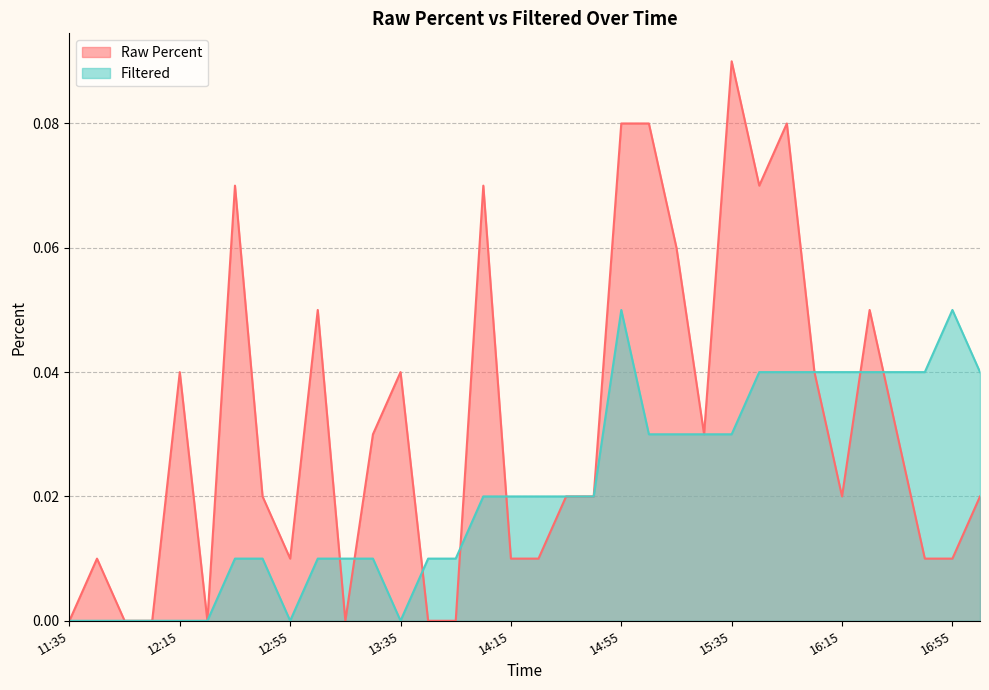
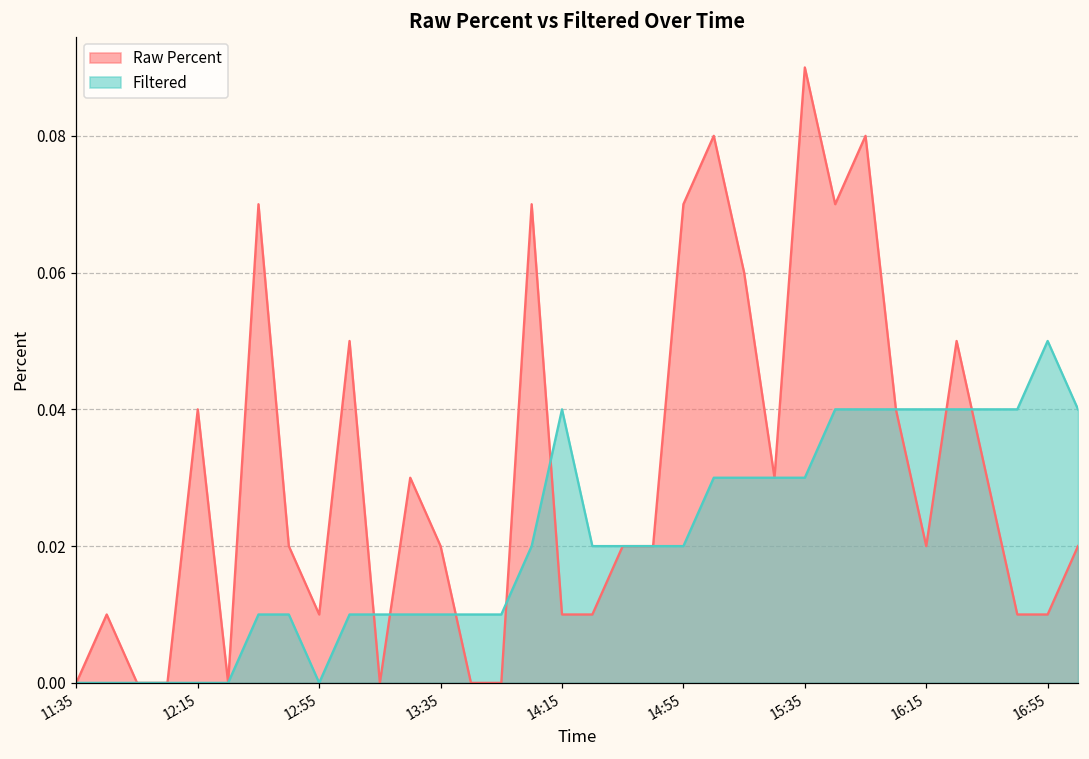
Raw Percent, 13:35: 0.04 -> 0.02
Filtered, 13:35: 0.00 -> 0.01
Filtered, 14:15: 0.02 -> 0.04
Raw Percent, 14:55: 0.08 -> 0.07
Filtered, 14:55: 0.05 -> 0.02
